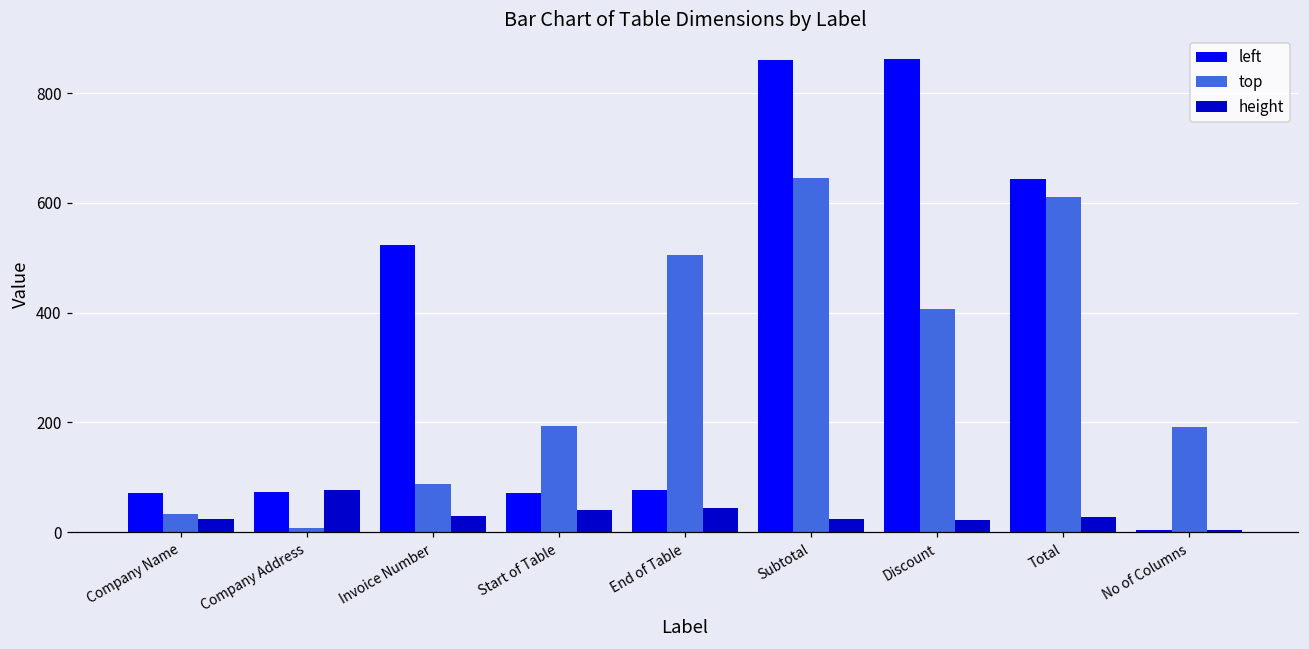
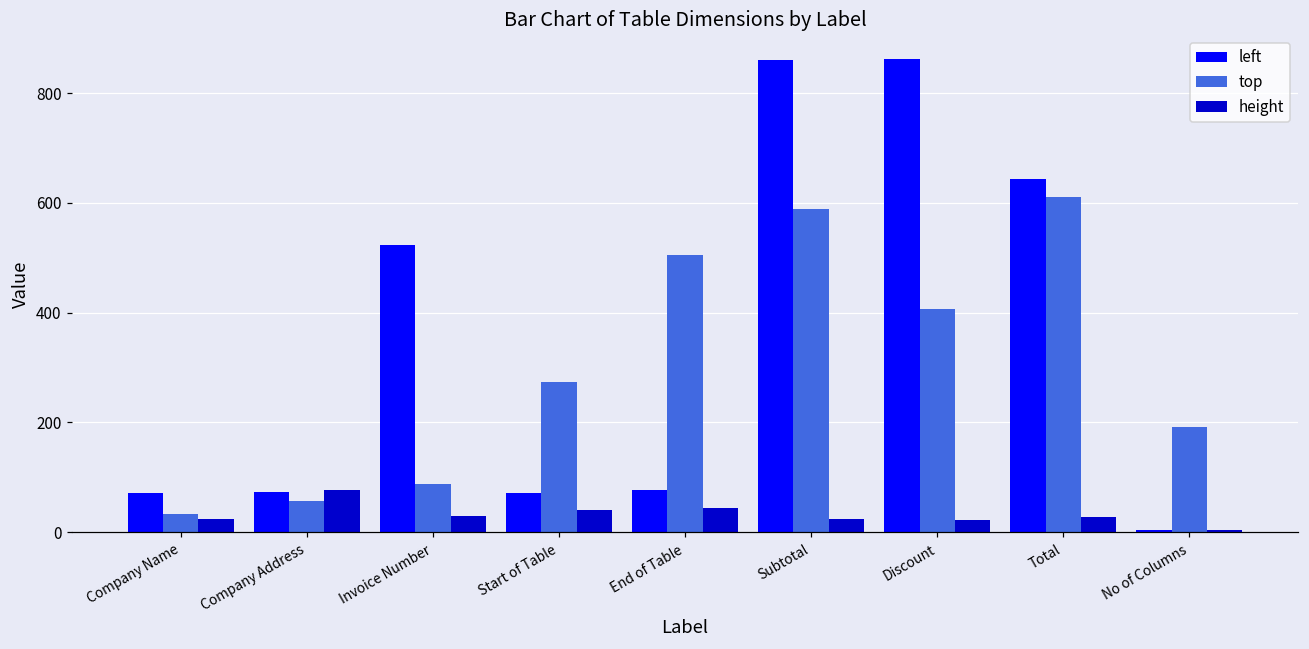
top, Company Address: 10 -> 60
top, Start of Table: 190 -> 270
top, Subtotal: 650 -> 590
